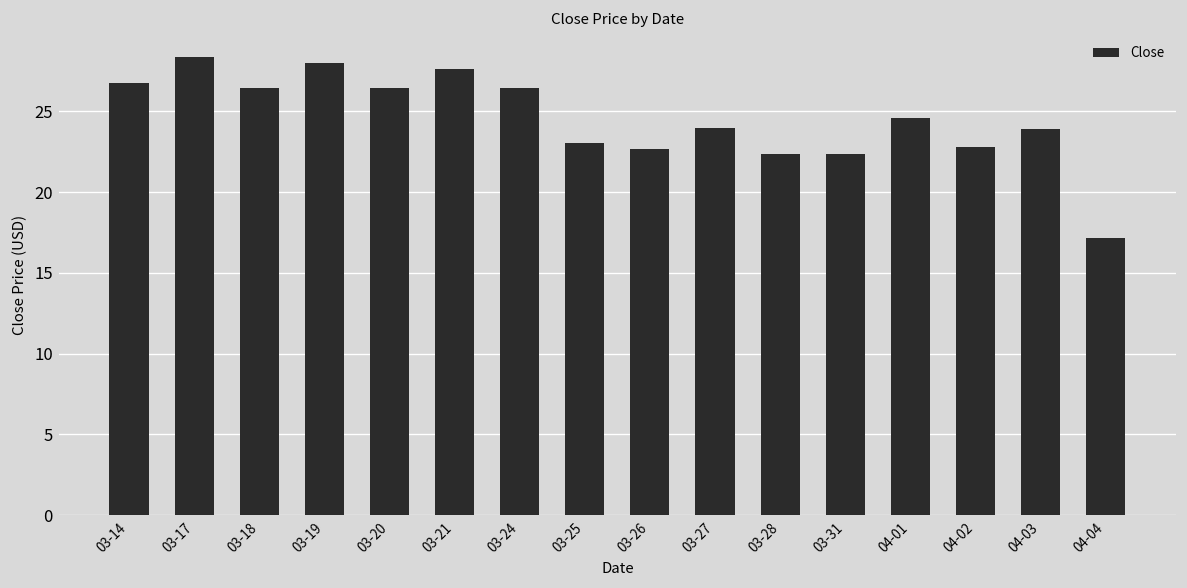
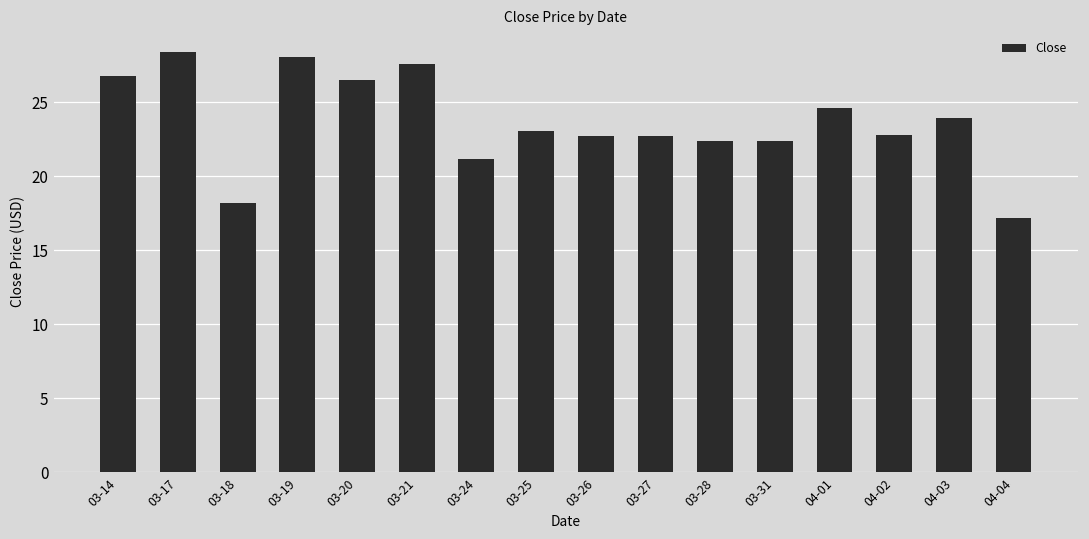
03-18: 26.5 -> 18.2
03-24: 26.5 -> 21.2
03-27: 24.0 -> 22.7
